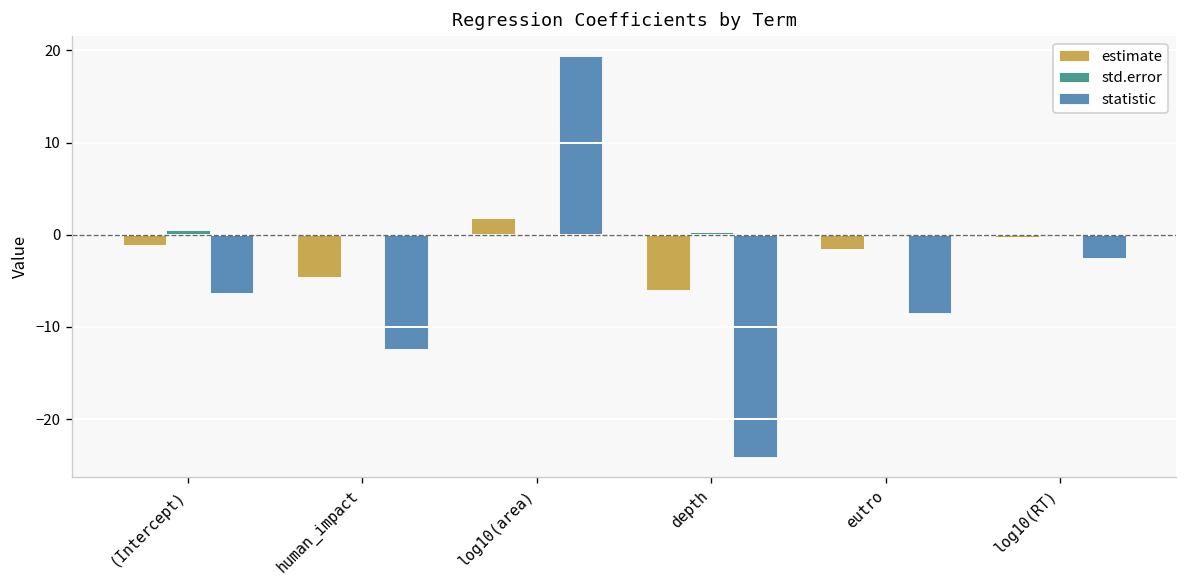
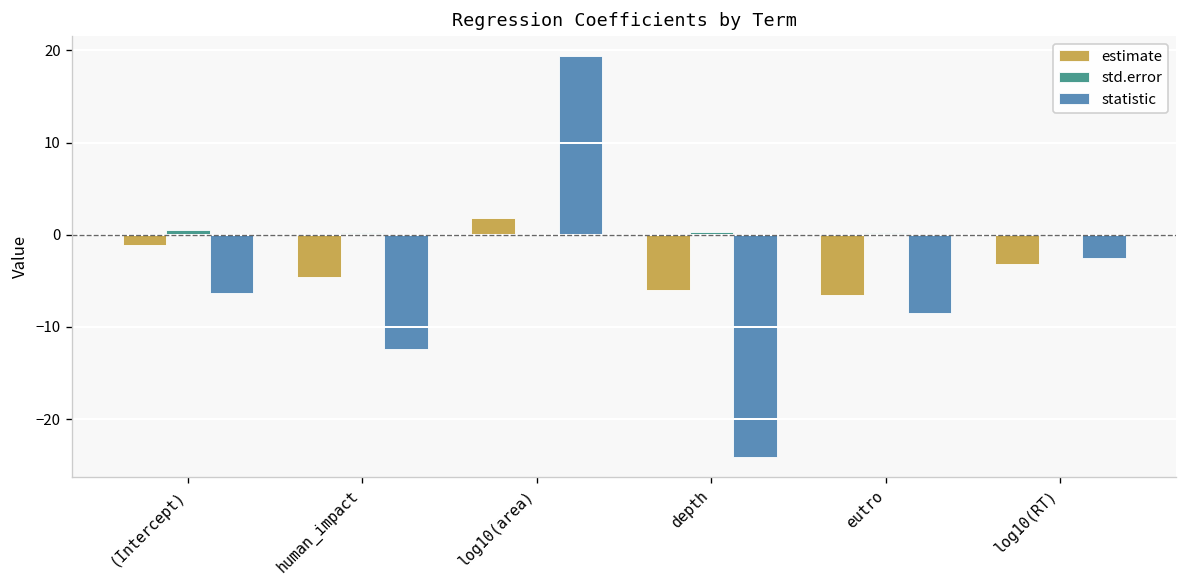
estimate, eutro: -2 -> -7
estimate, log10(RT): 0 -> -3
